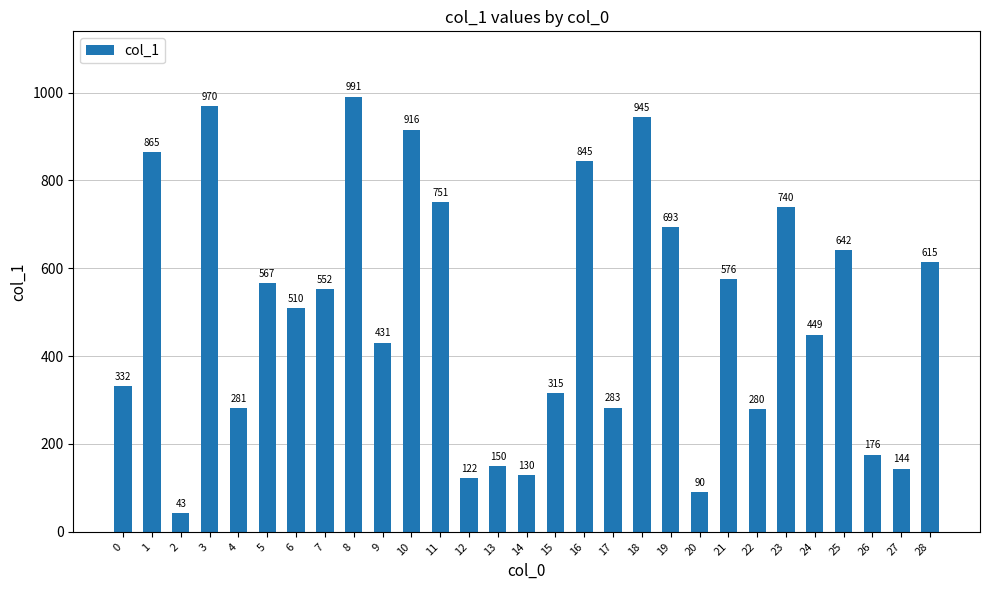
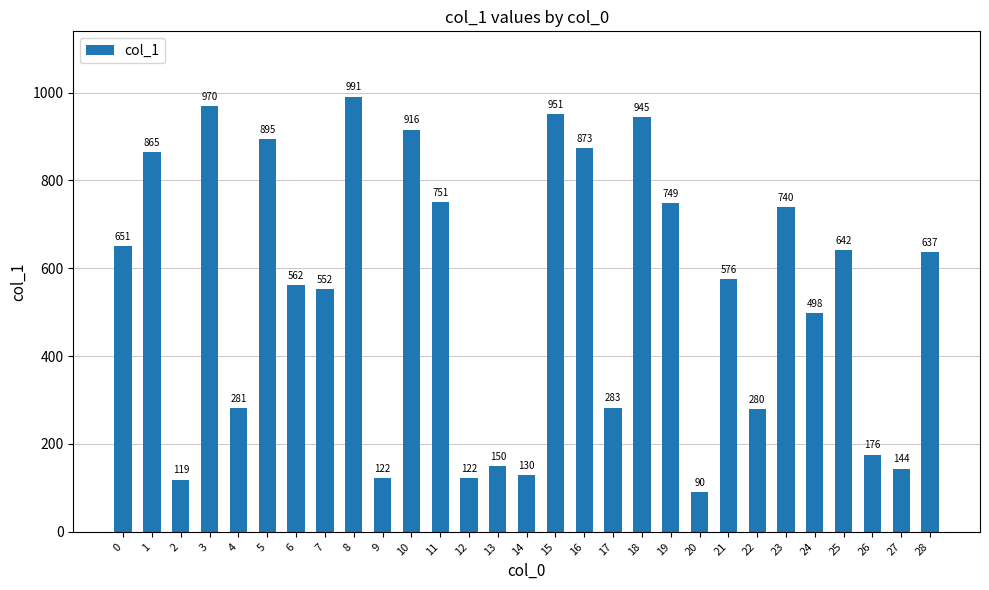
0: 332 -> 651
2: 43 -> 119
5: 567 -> 895
6: 510 -> 562
9: 431 -> 122
15: 315 -> 951
16: 845 -> 873
19: 693 -> 749
24: 449 -> 498
28: 615 -> 637
